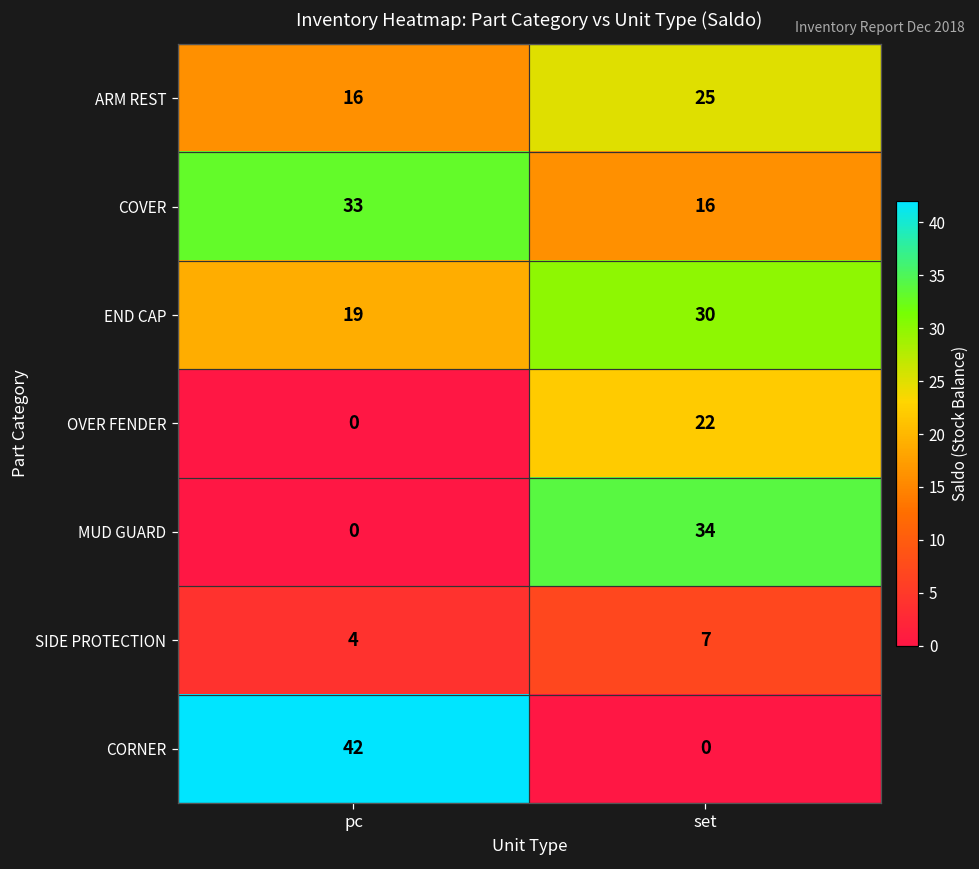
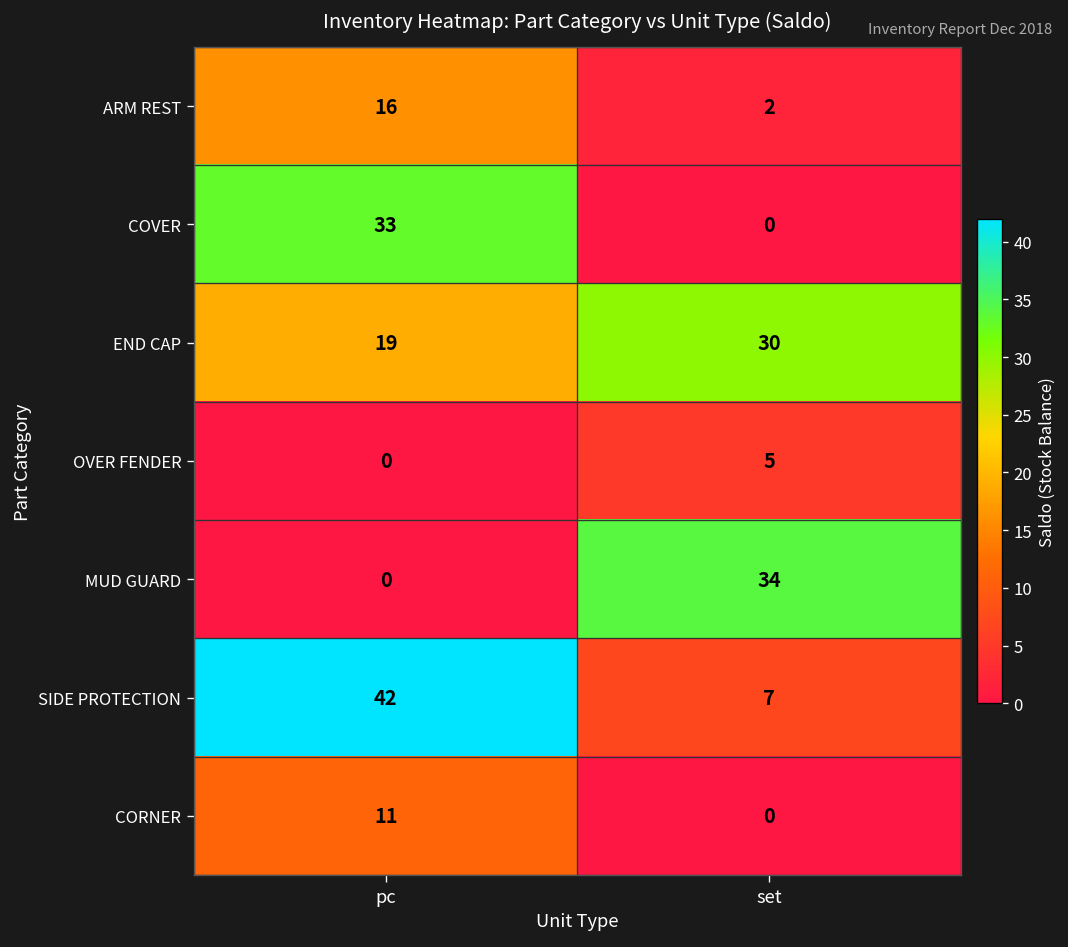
ARM REST, set: 25 -> 2
COVER, set: 16 -> 0
OVER FENDER, set: 22 -> 5
SIDE PROTECTION, pc: 4 -> 42
CORNER, pc: 42 -> 11
